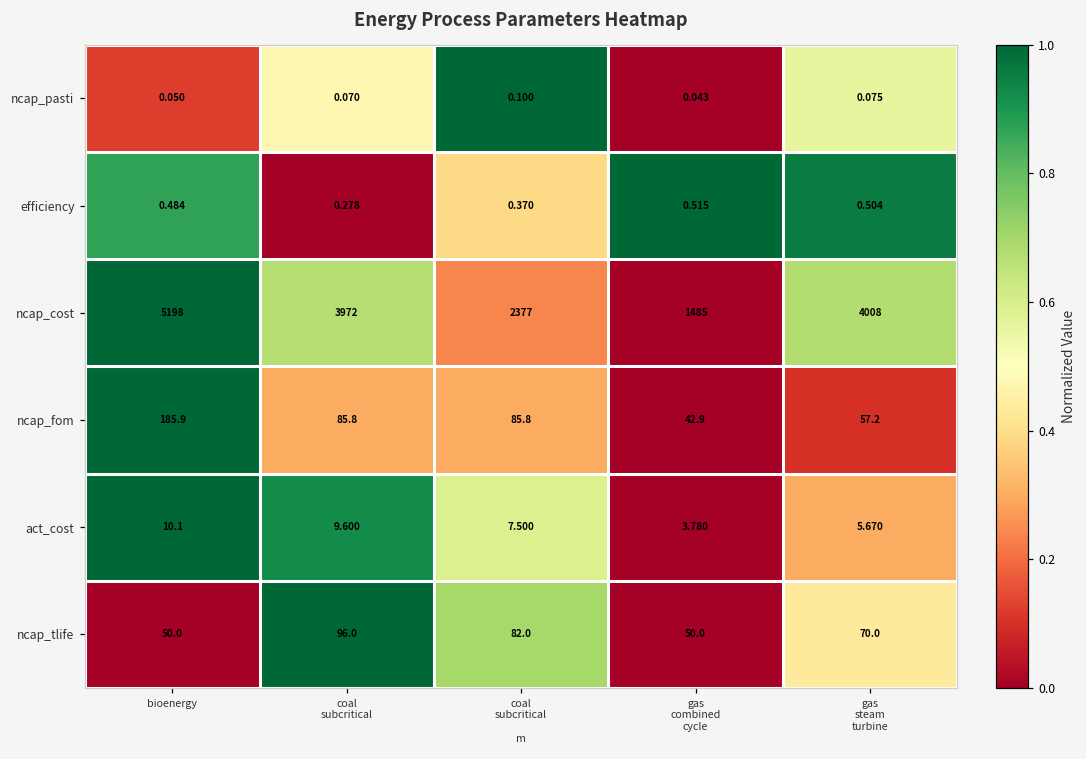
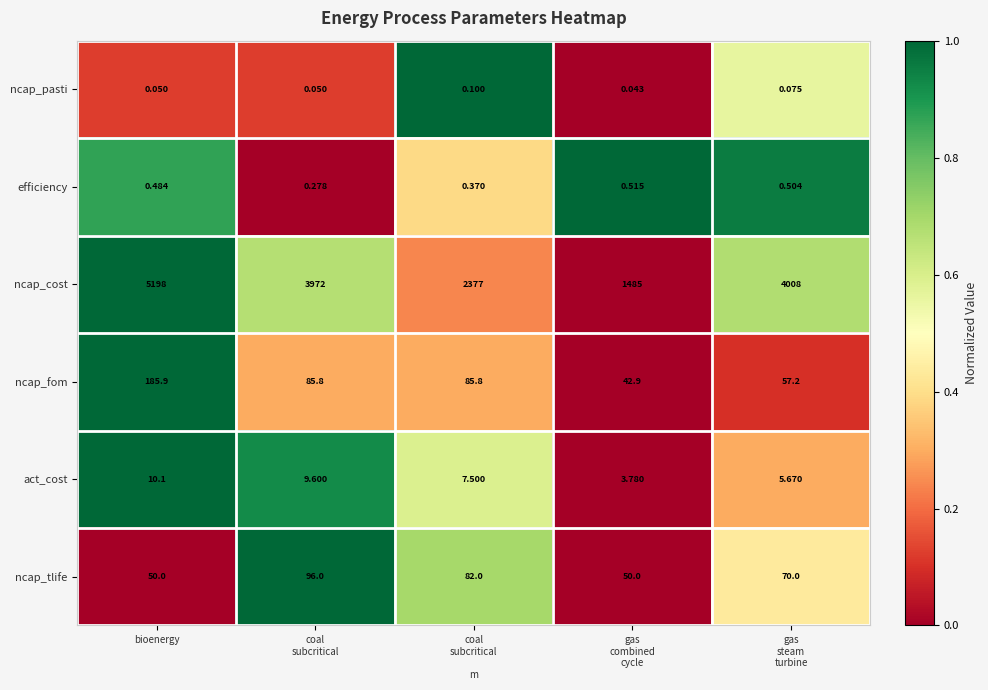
ncap_pasti, coal subcritical: 0.070 -> 0.050
